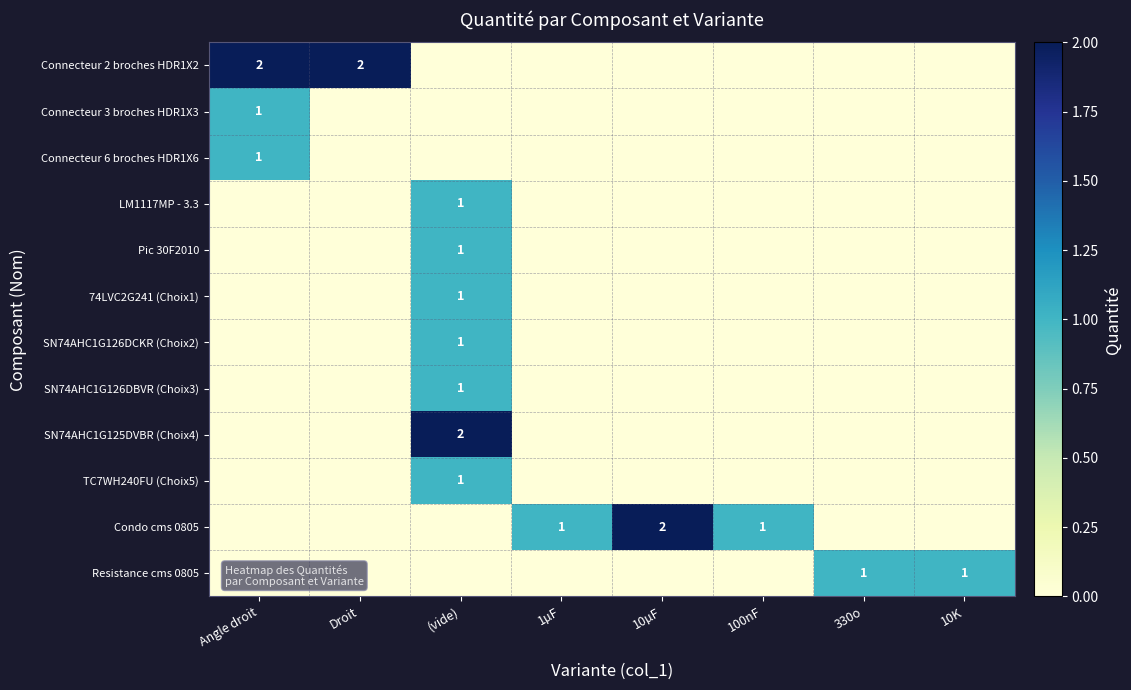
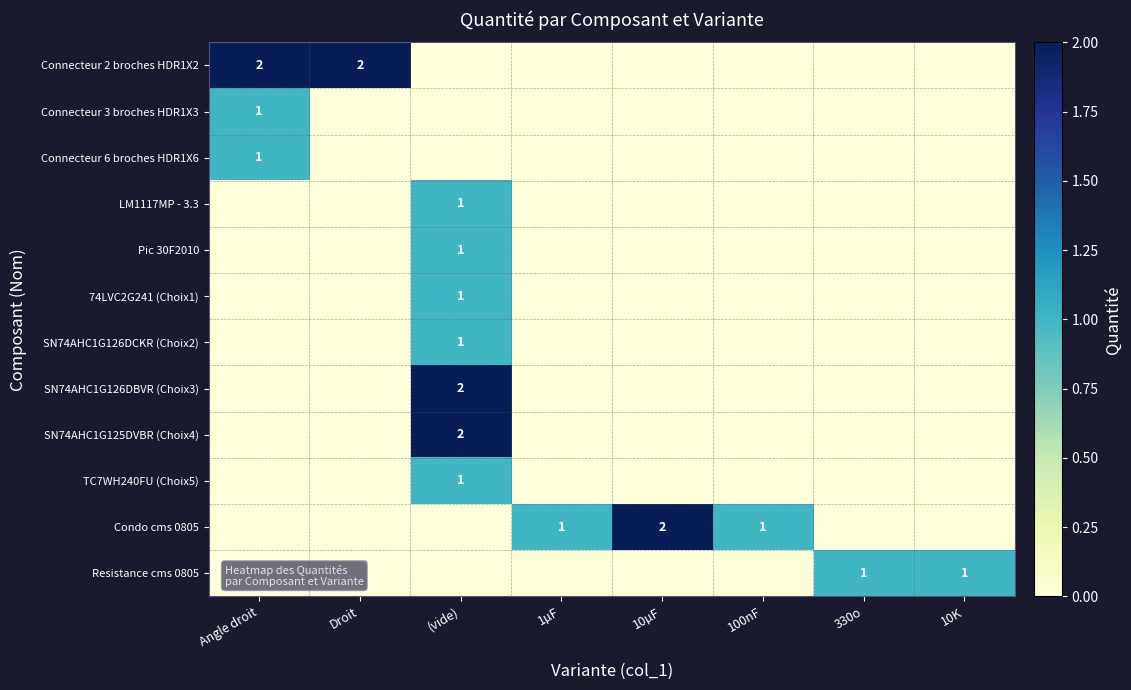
SN74AHC1G126DBVR (Choix3), (vide): 1 -> 2
